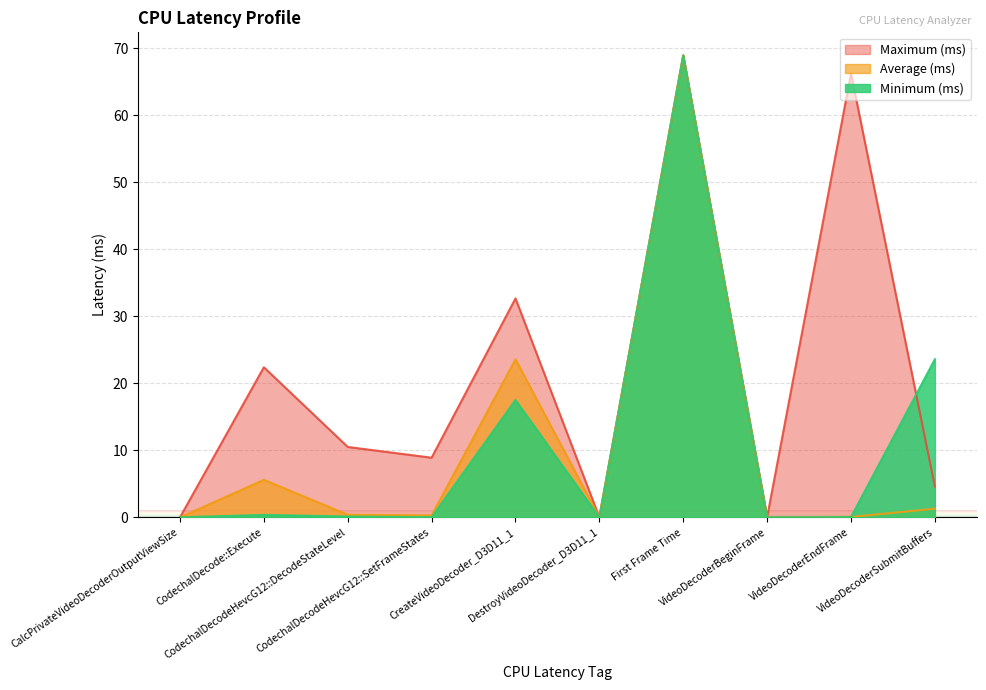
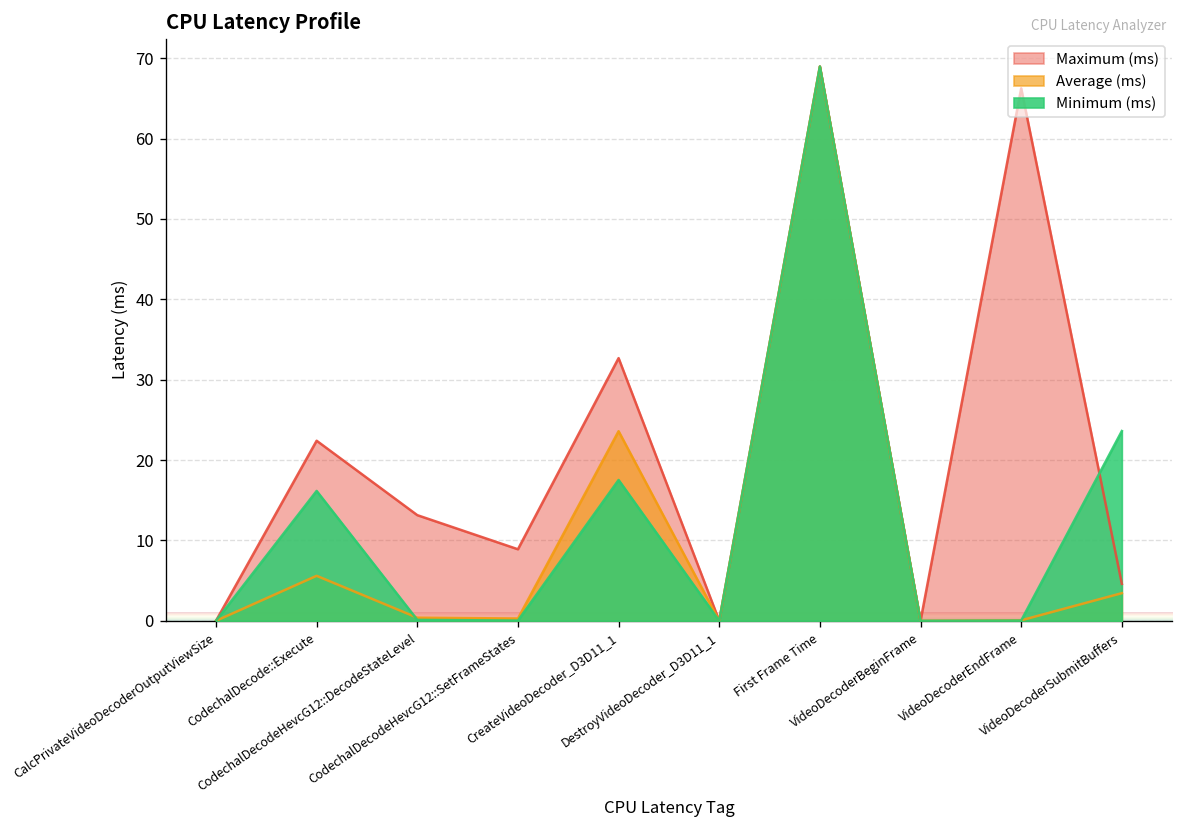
Minimum (ms), CodechalDecode::Execute: 0 -> 16
Maximum (ms), CodechalDecodeHevcG12::DecodeStateLevel: 11 -> 13
Average (ms), VideoDecoderSubmitBuffers: 1 -> 3
